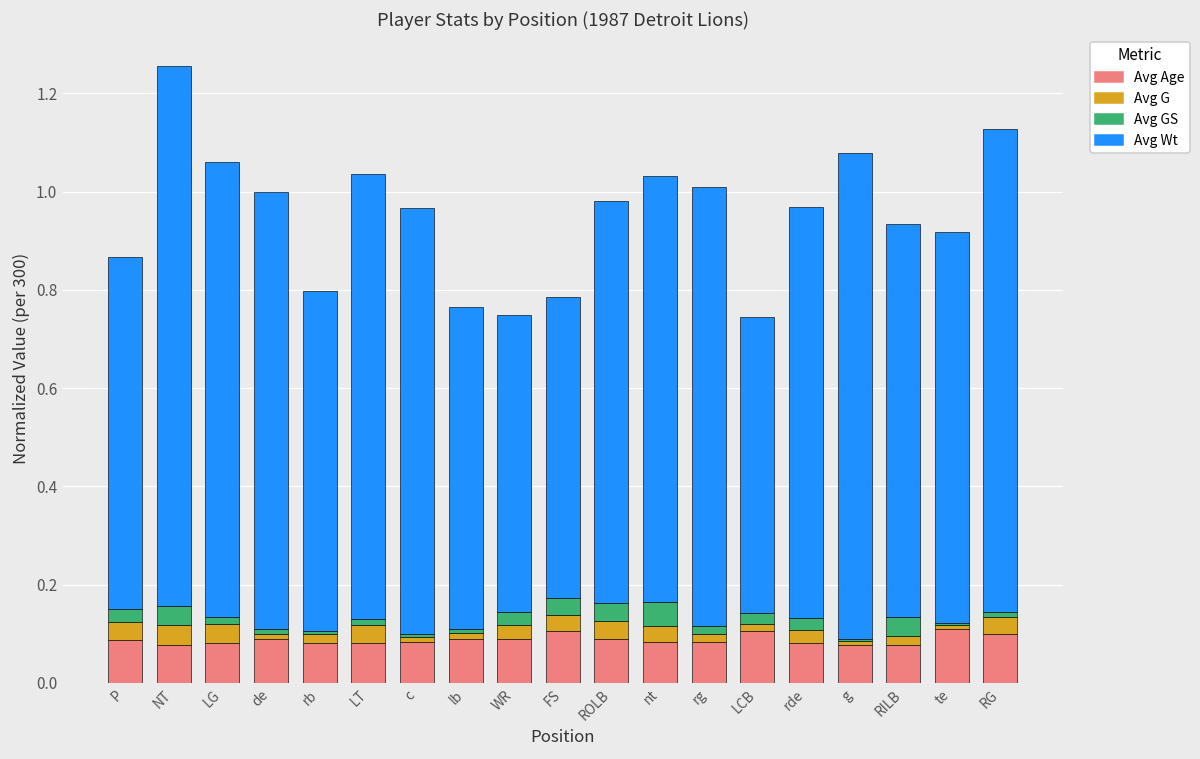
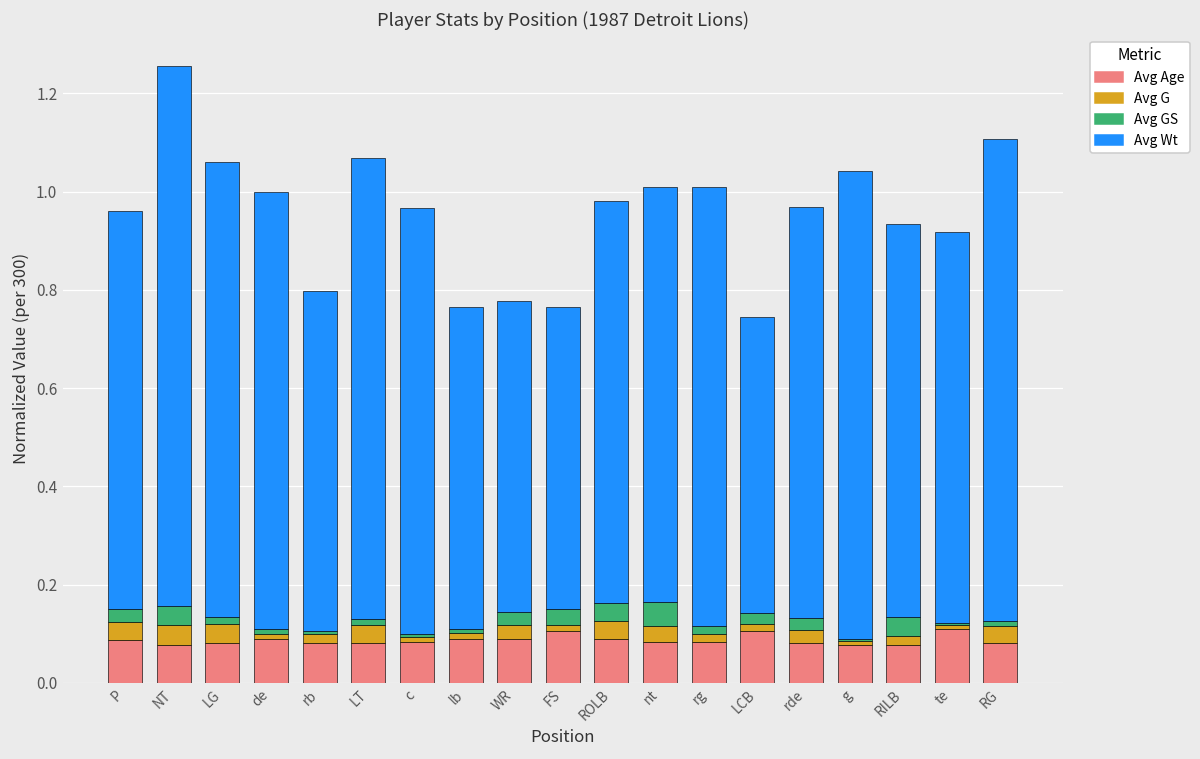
Avg Wt, P: 0.72 -> 0.81
Avg Wt, LT: 0.91 -> 0.94
Avg Wt, WR: 0.61 -> 0.63
Avg G, FS: 0.03 -> 0.01
Avg Wt, nt: 0.87 -> 0.84
Avg Wt, g: 0.99 -> 0.95
Avg Age, RG: 0.10 -> 0.08
